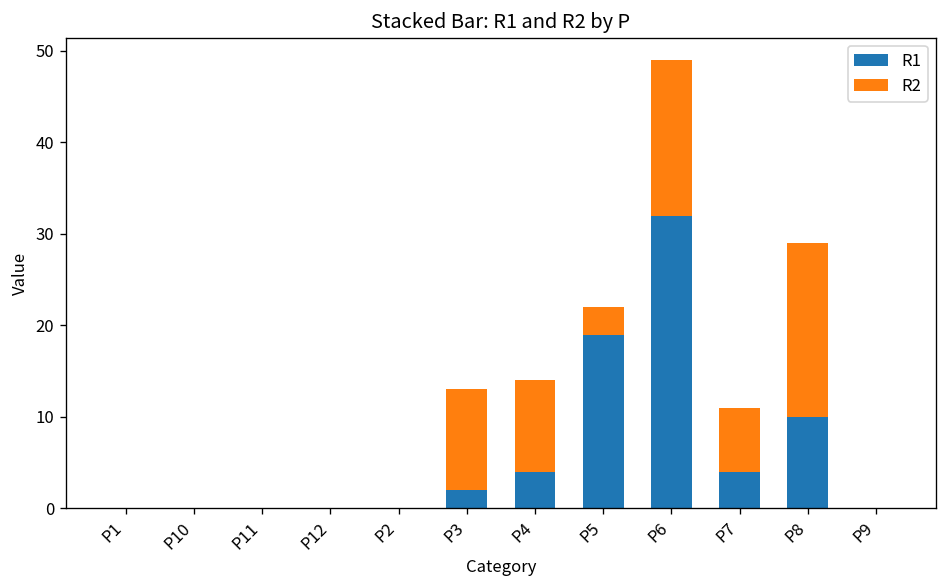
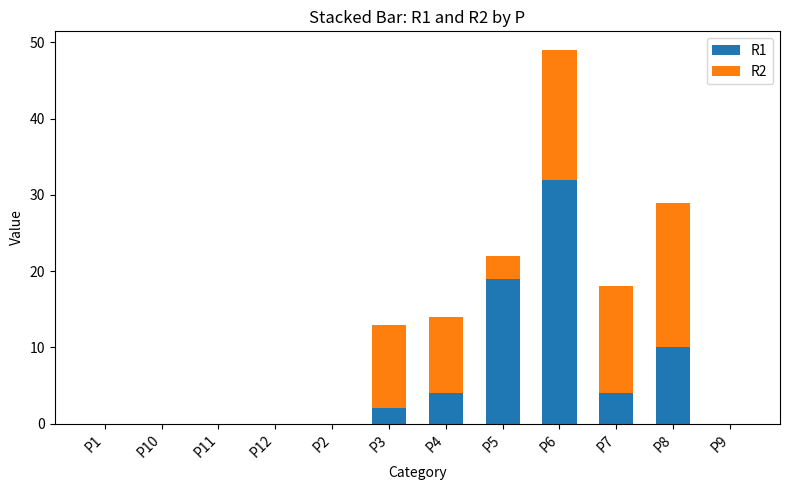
R2, P7: 7 -> 14
